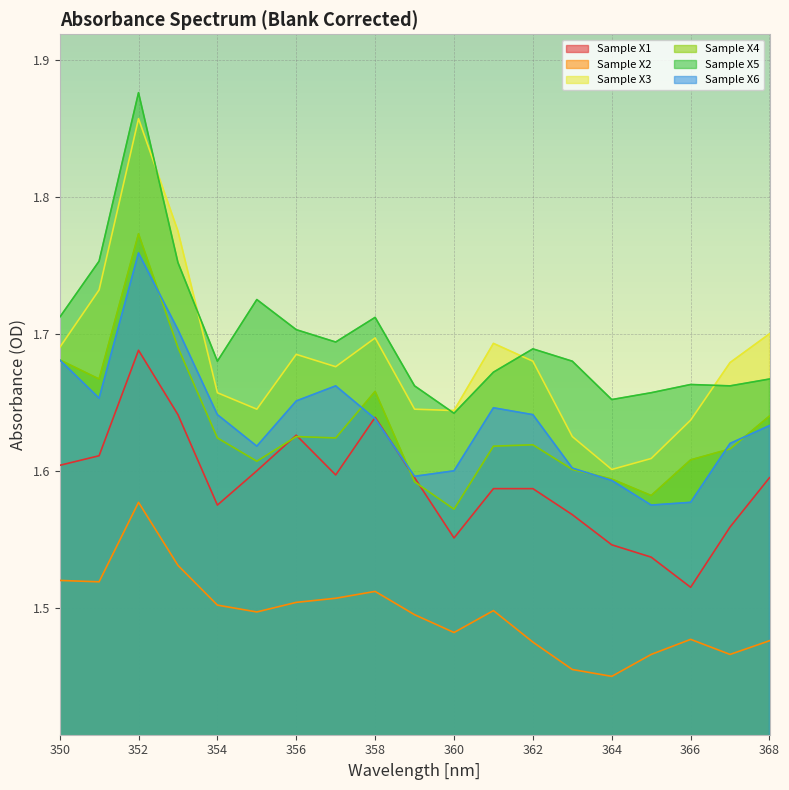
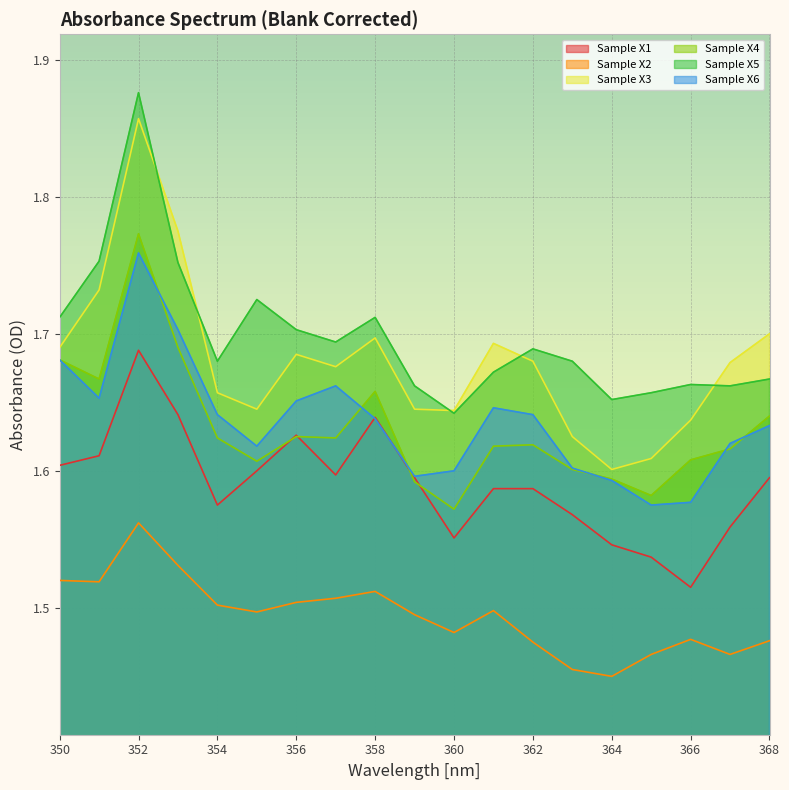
Sample X2, 352: 1.577 -> 1.562
